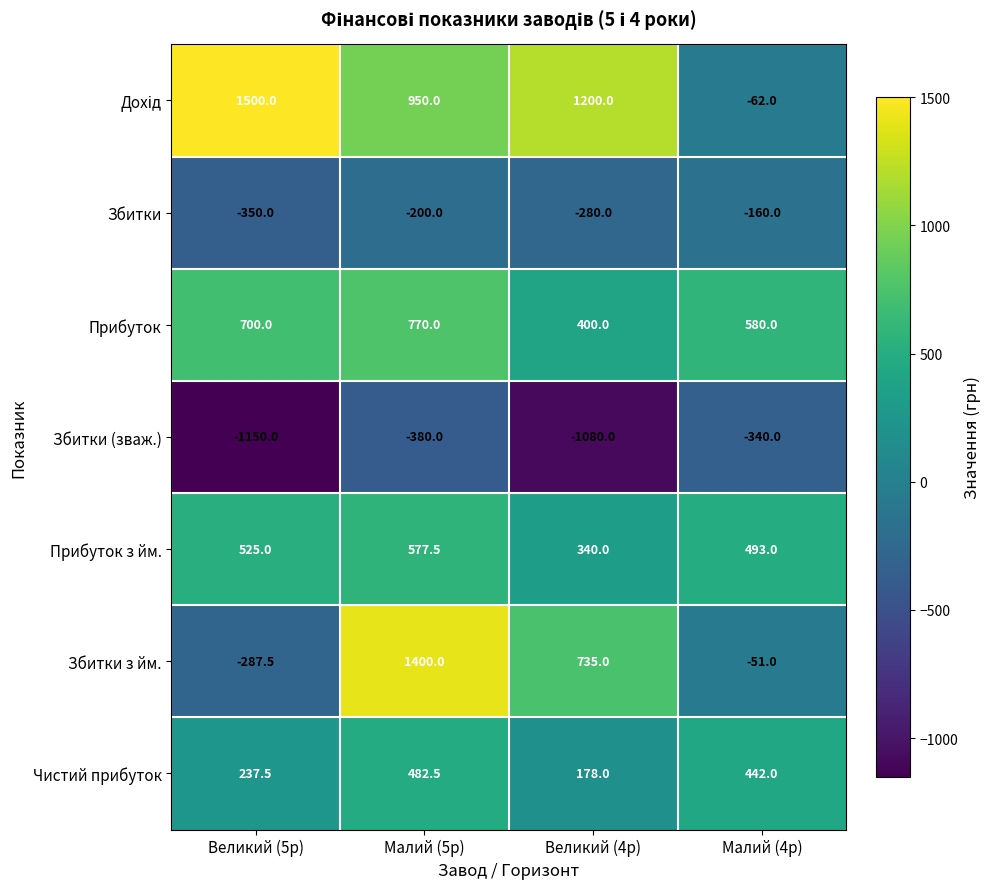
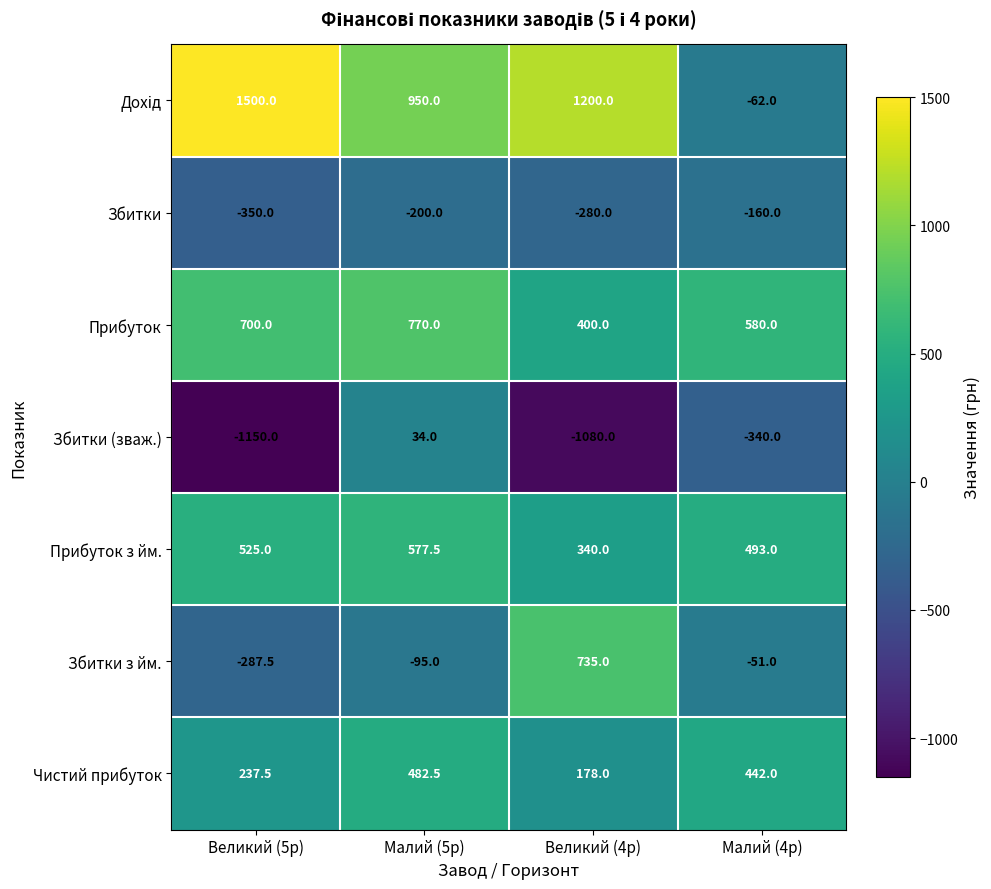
Збитки (зваж.), Малий (5р): -380.0 -> 34.0
Збитки з йм., Малий (5р): 1400.0 -> -95.0
